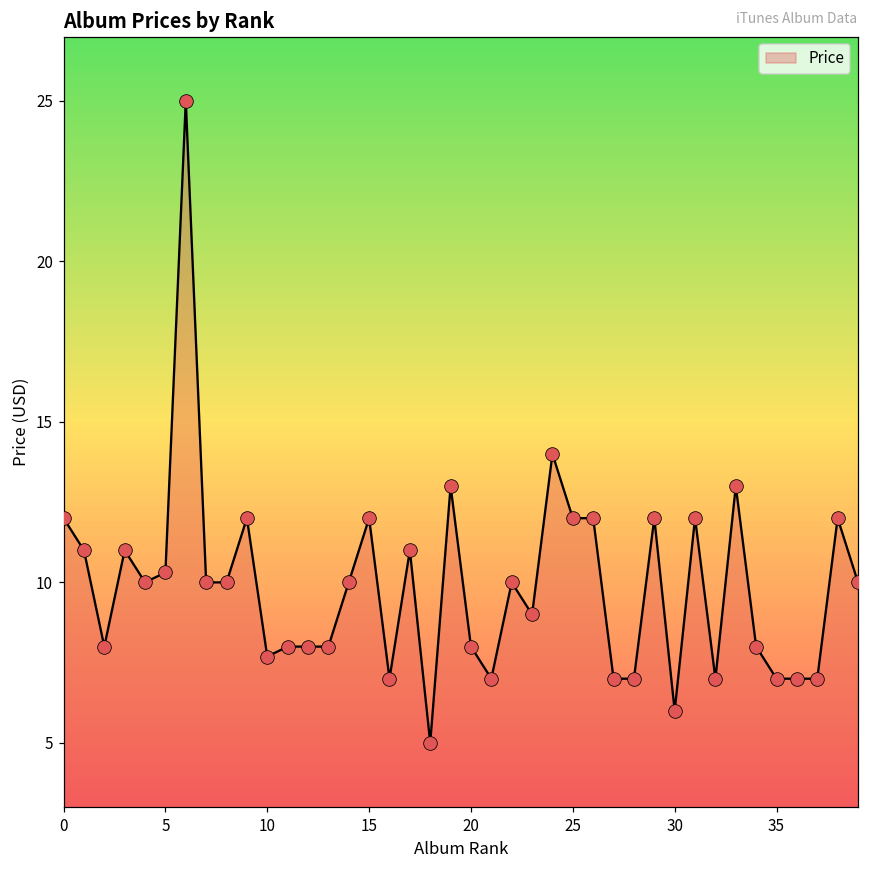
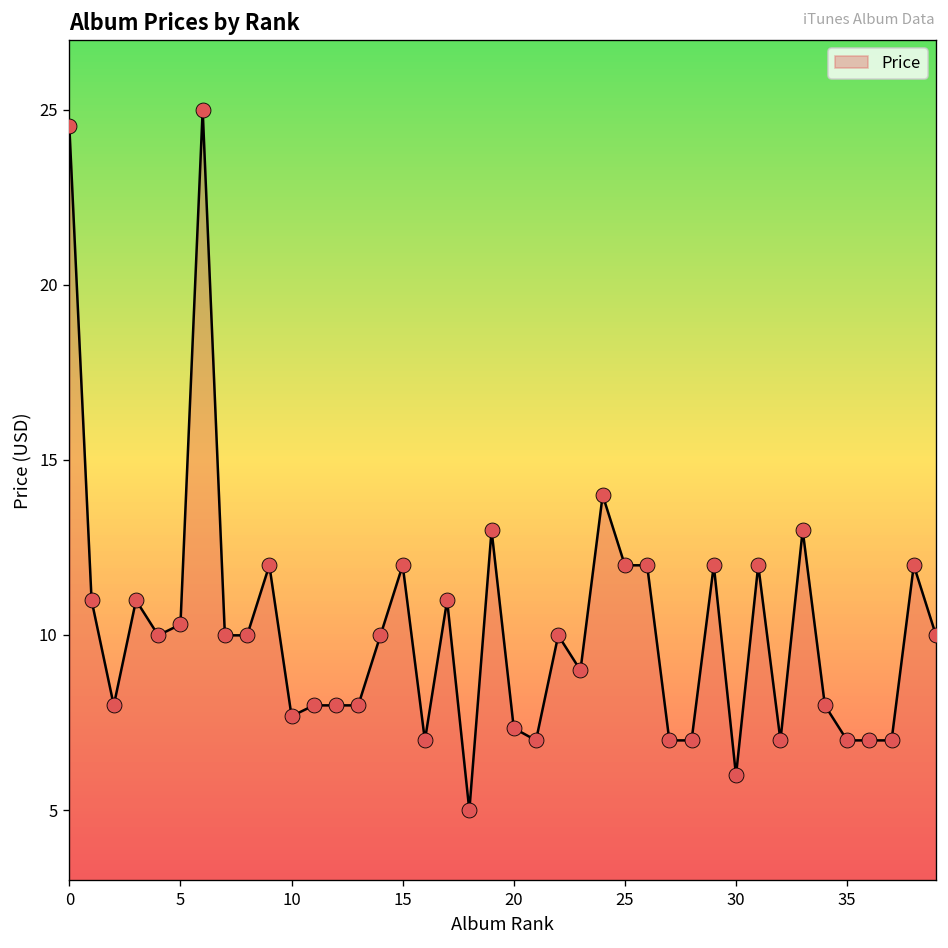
0: 12.0 -> 24.5
20: 8.0 -> 7.3
